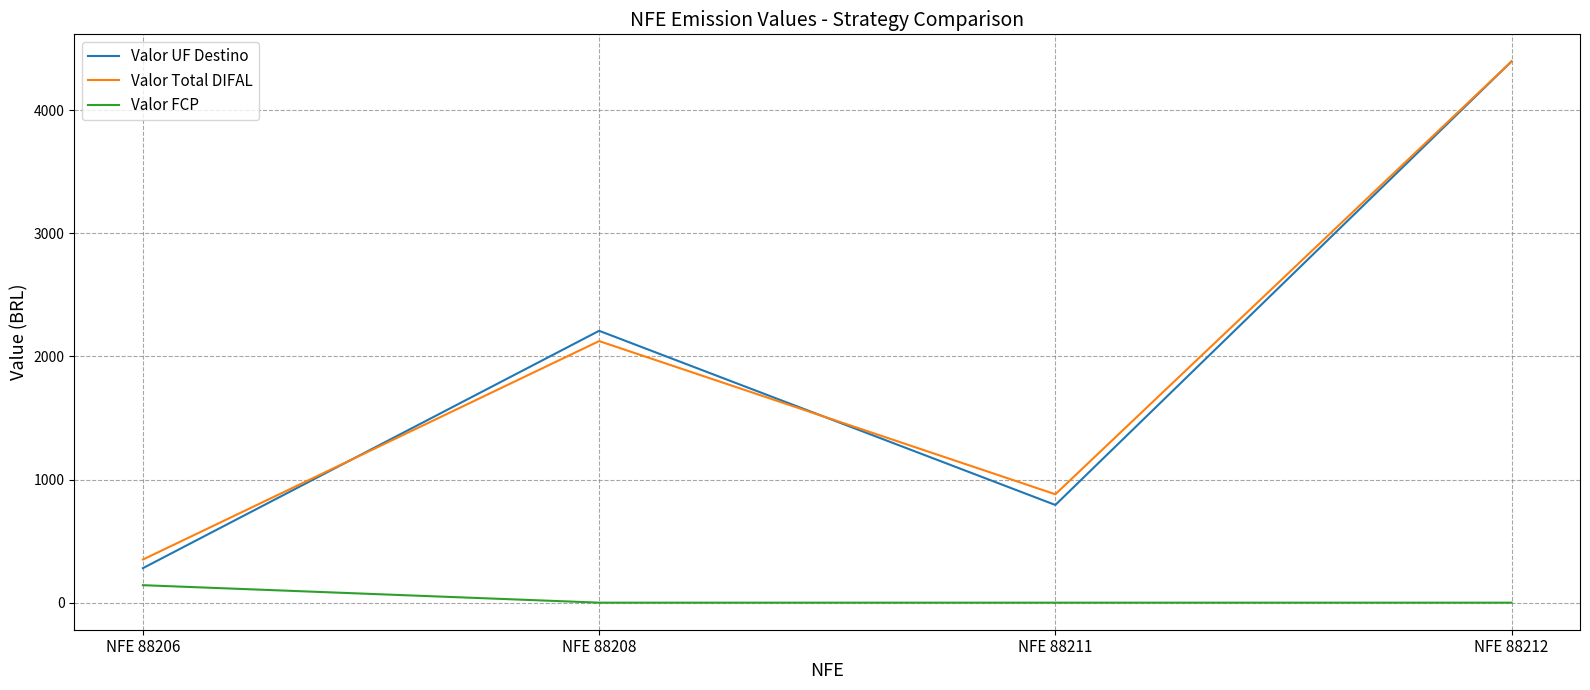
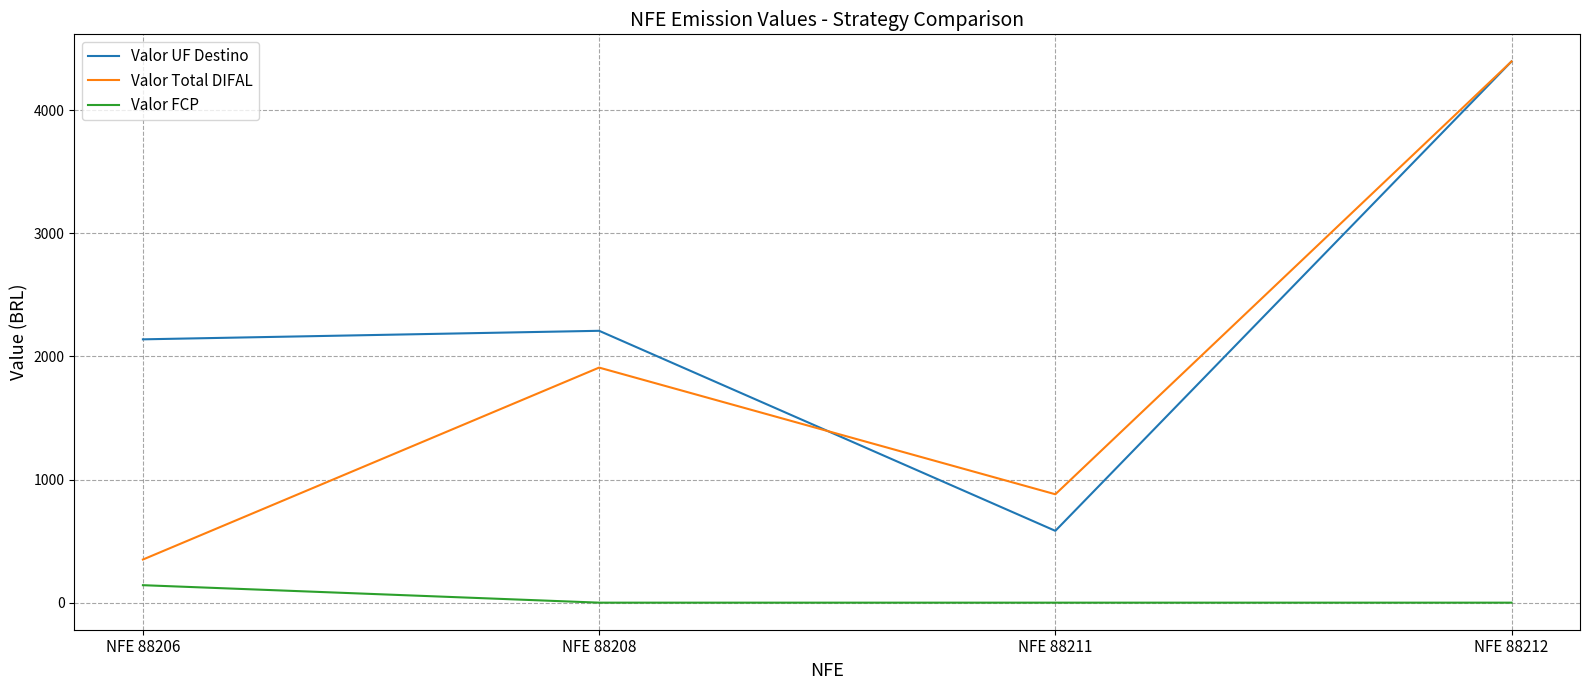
Valor UF Destino, NFE 88206: 280 -> 2140
Valor Total DIFAL, NFE 88208: 2130 -> 1910
Valor UF Destino, NFE 88211: 790 -> 580
